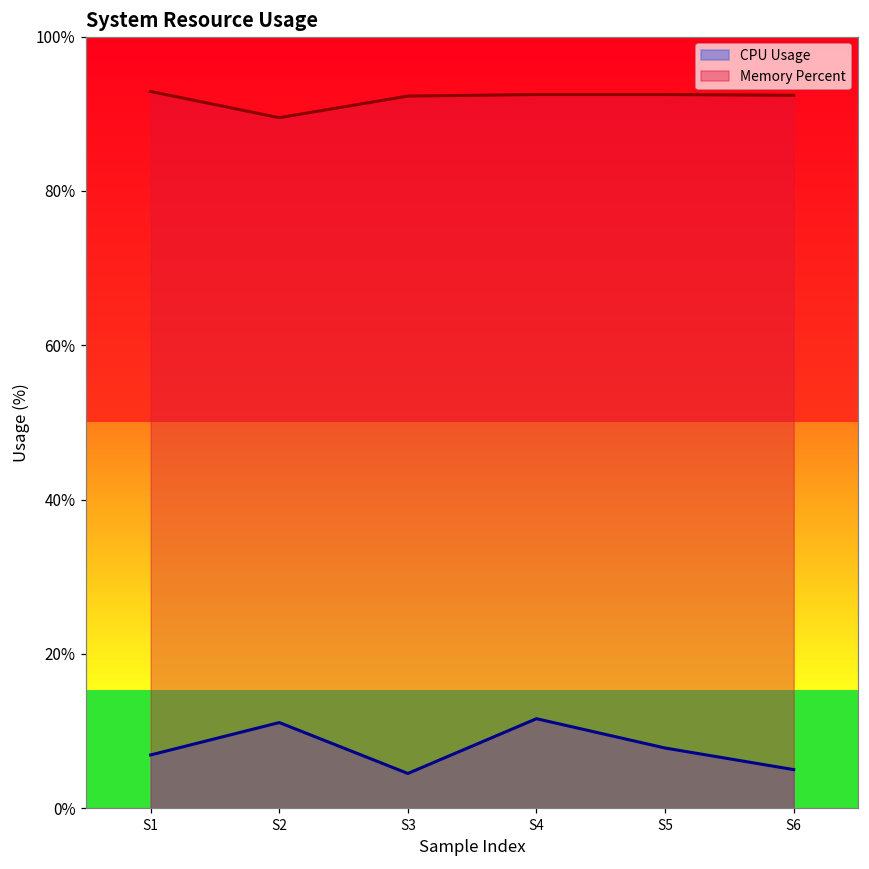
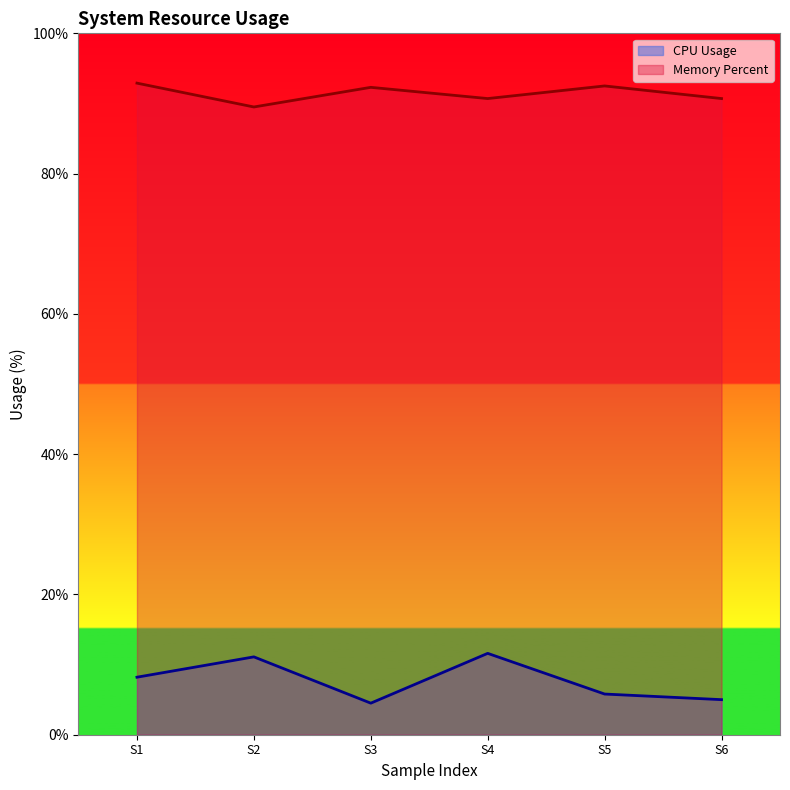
CPU Usage, S1: 7% -> 8%
Memory Percent, S4: 93% -> 91%
CPU Usage, S5: 8% -> 6%
Memory Percent, S6: 92% -> 91%
